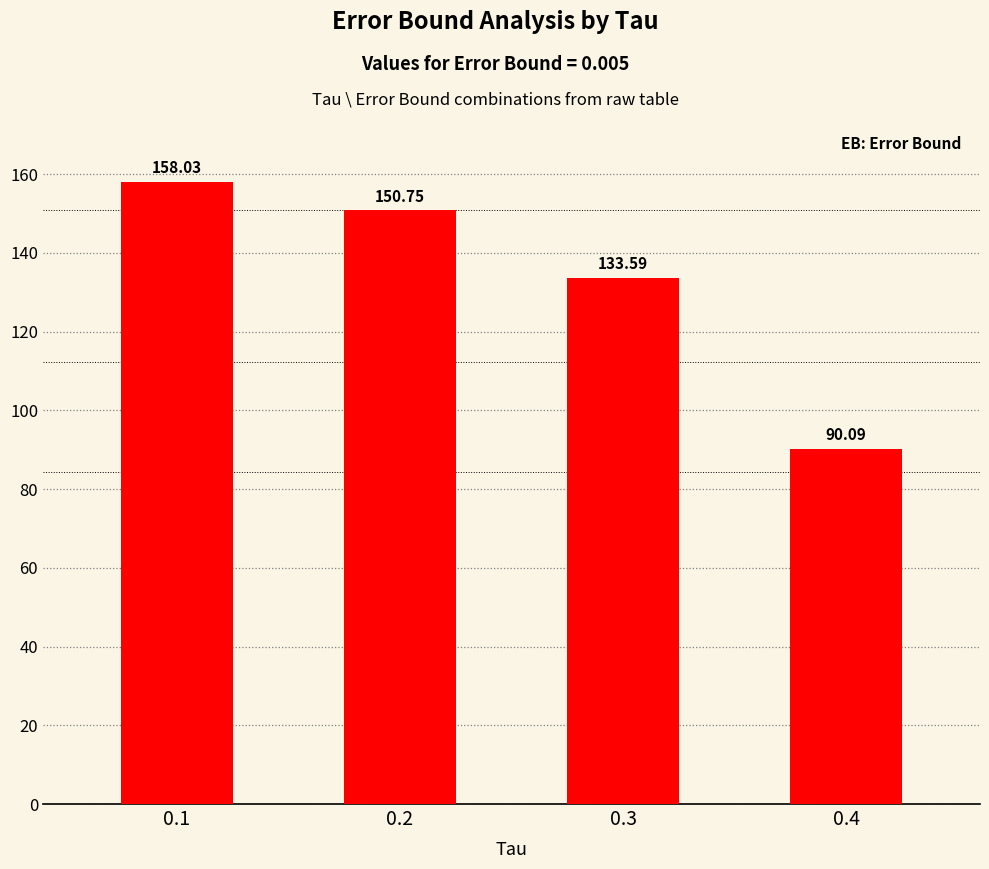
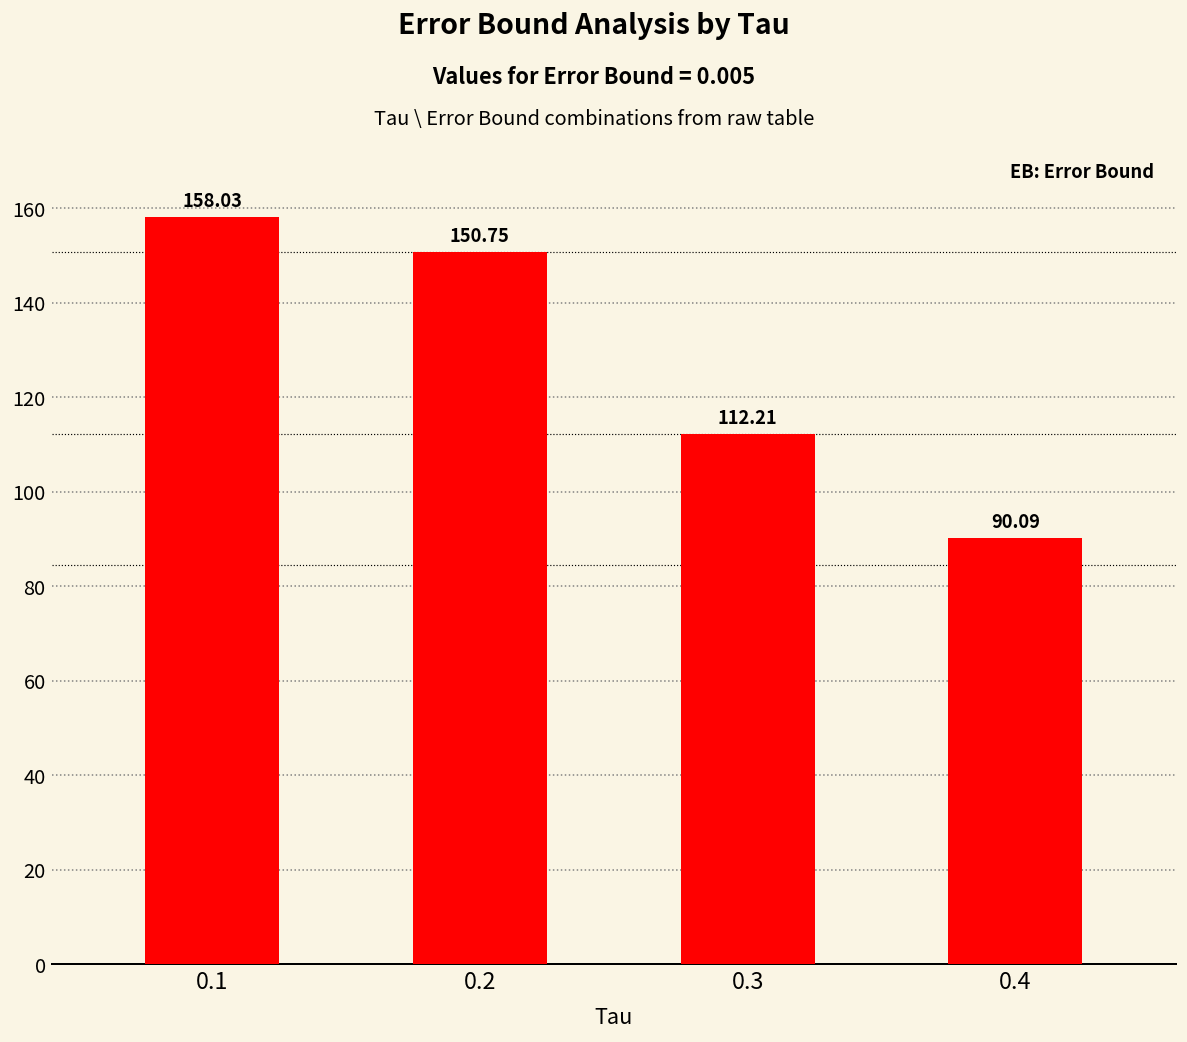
0.3: 133.59 -> 112.21
